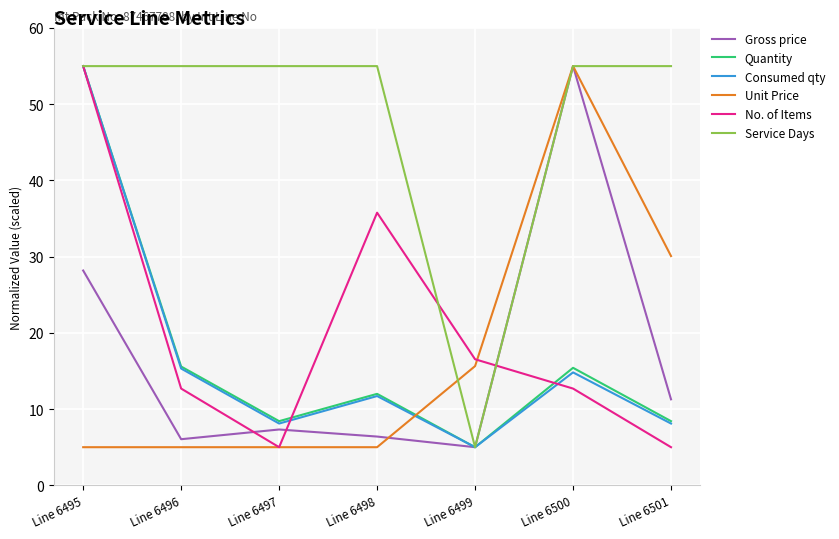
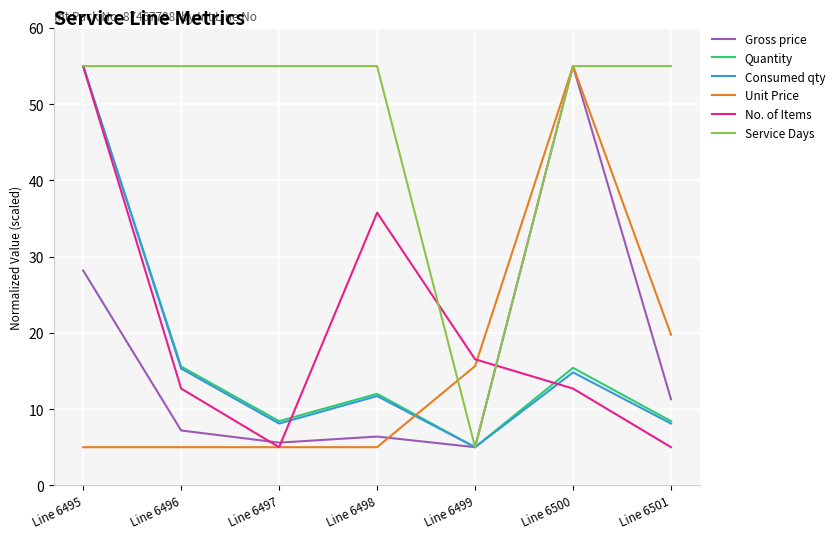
Gross price, Line 6496: 6 -> 7
Gross price, Line 6497: 7 -> 6
Unit Price, Line 6501: 30 -> 20
